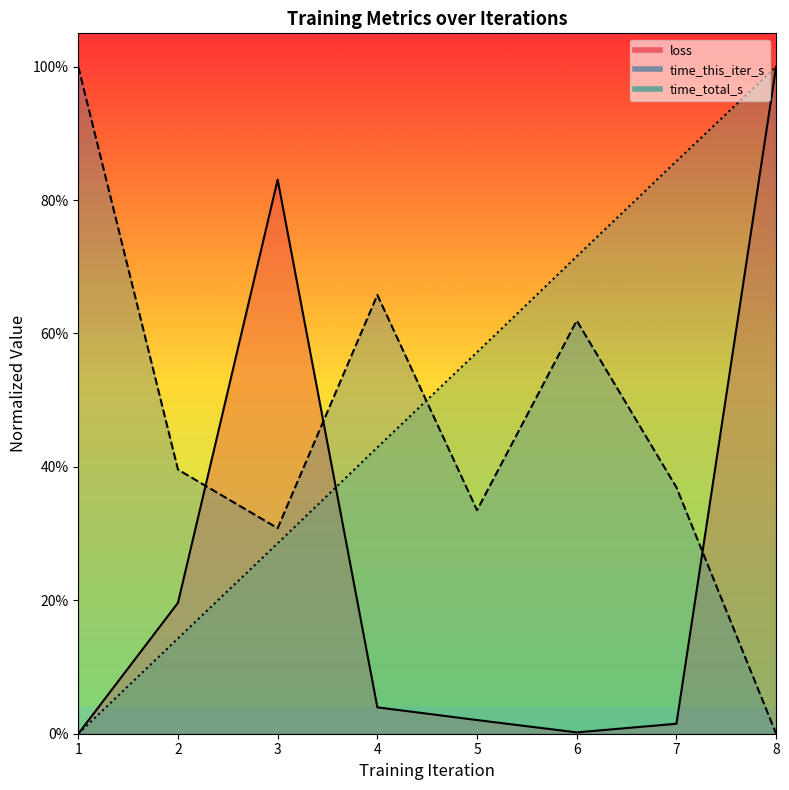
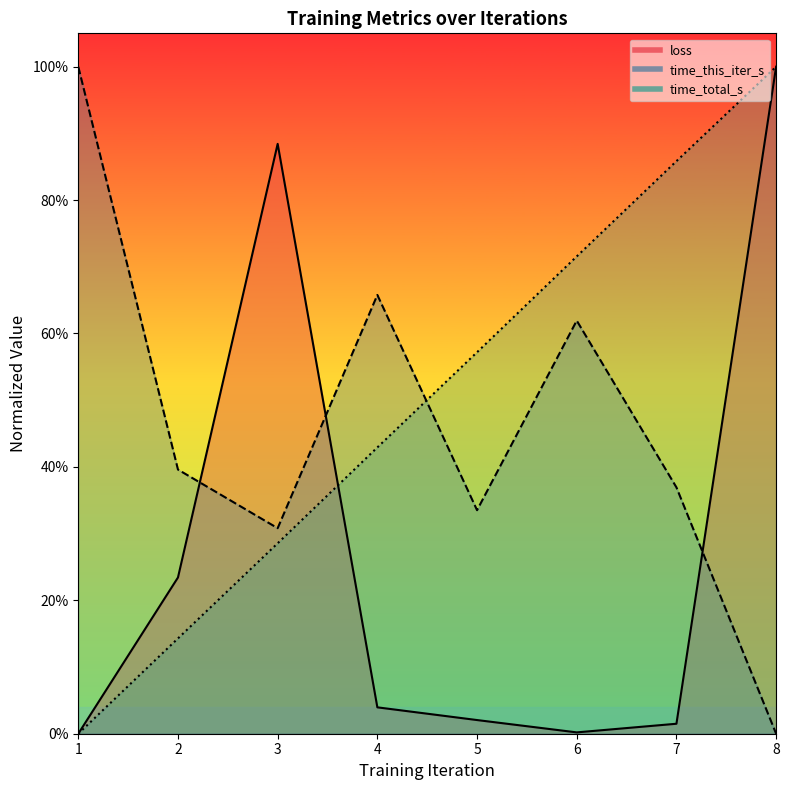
loss, 2: 20% -> 23%
loss, 3: 83% -> 88%
